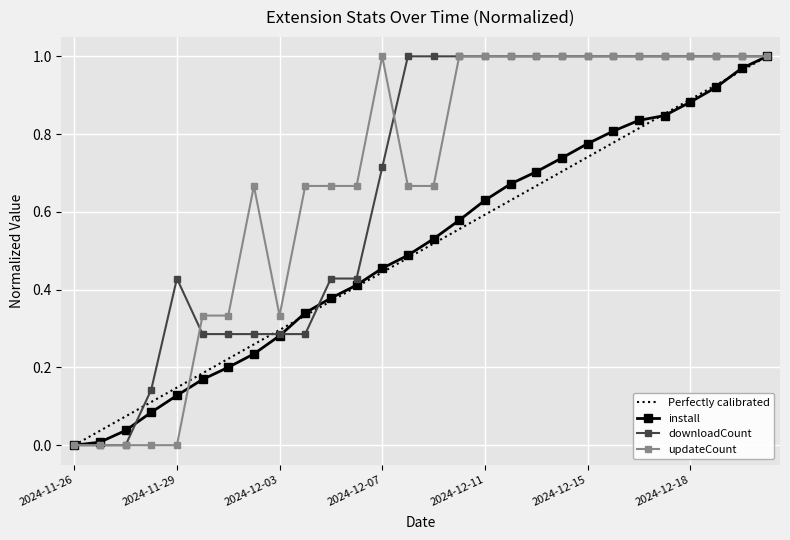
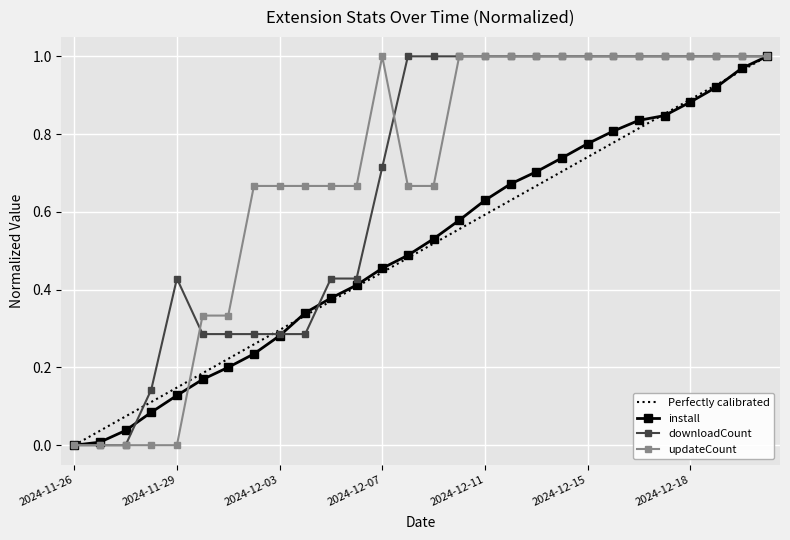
updateCount, 2024-12-03: 0.33 -> 0.67
